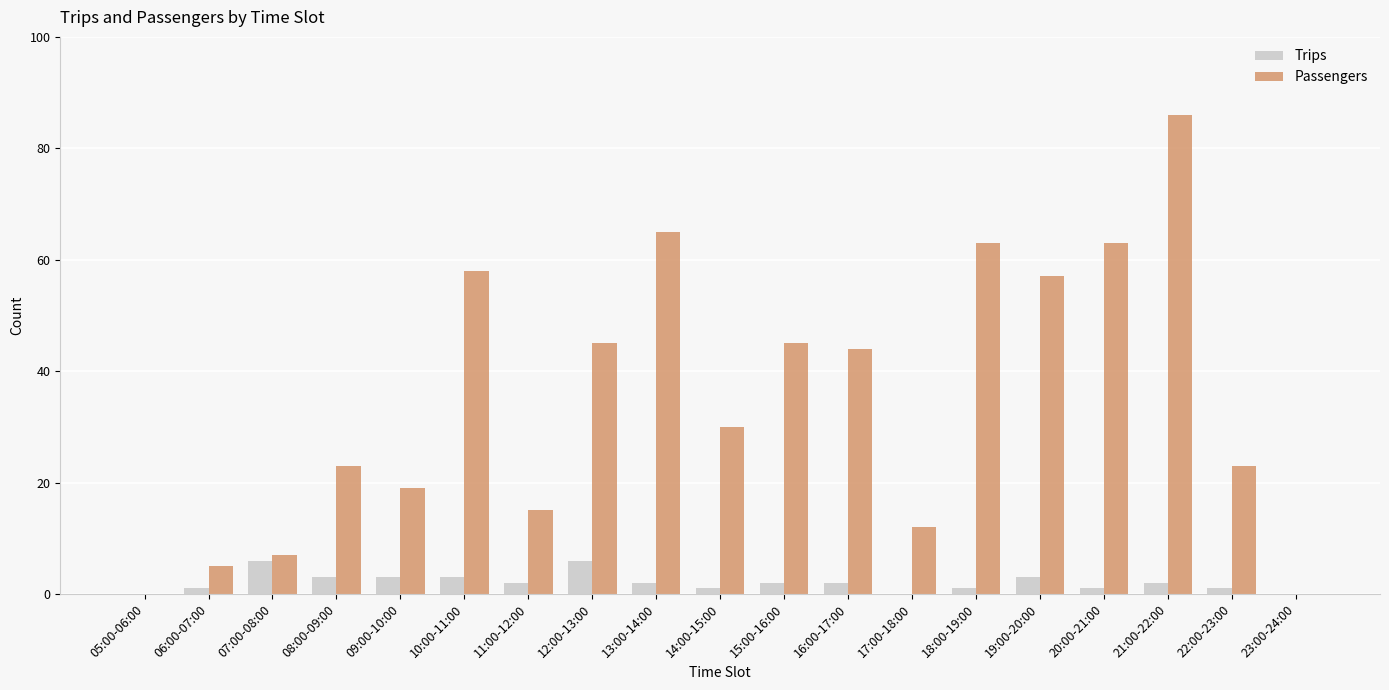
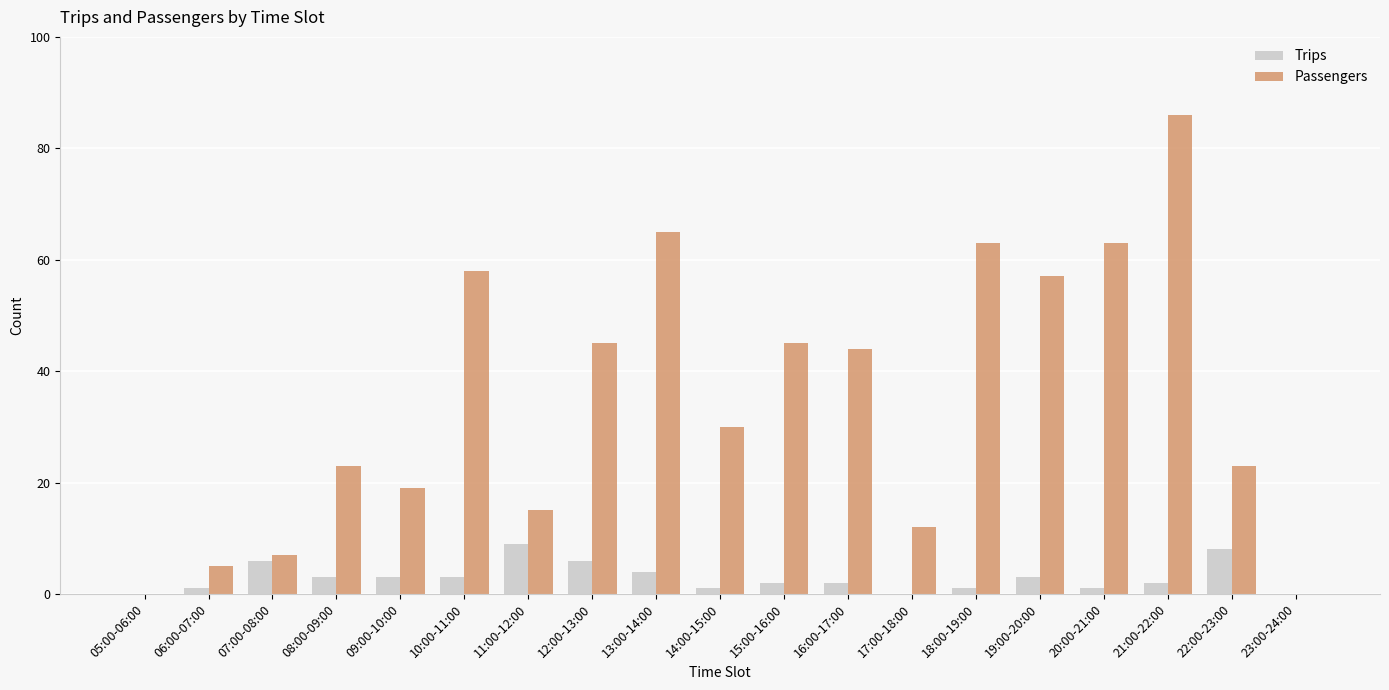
Trips, 11:00-12:00: 2 -> 9
Trips, 13:00-14:00: 2 -> 4
Trips, 22:00-23:00: 1 -> 8
